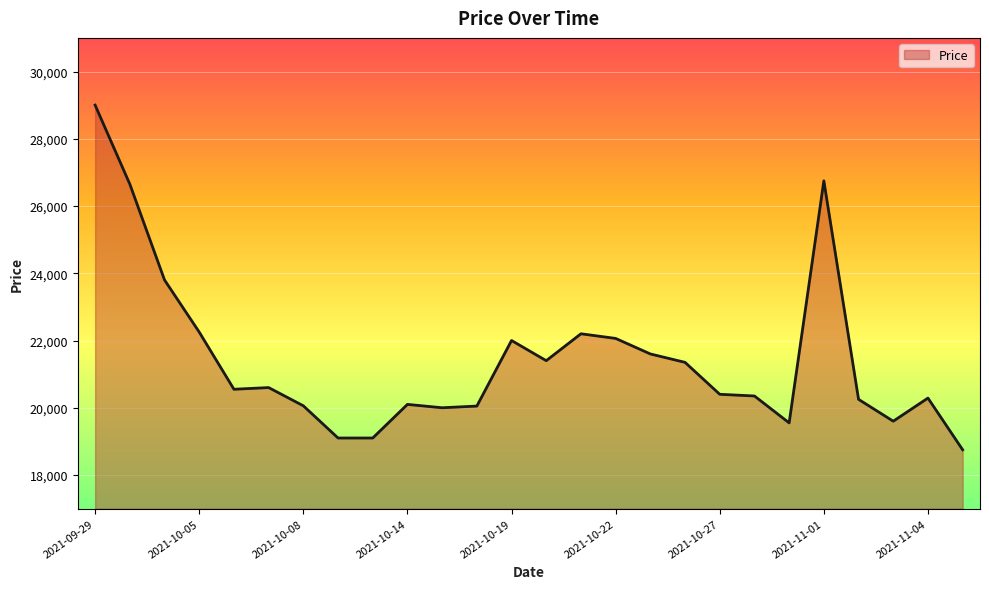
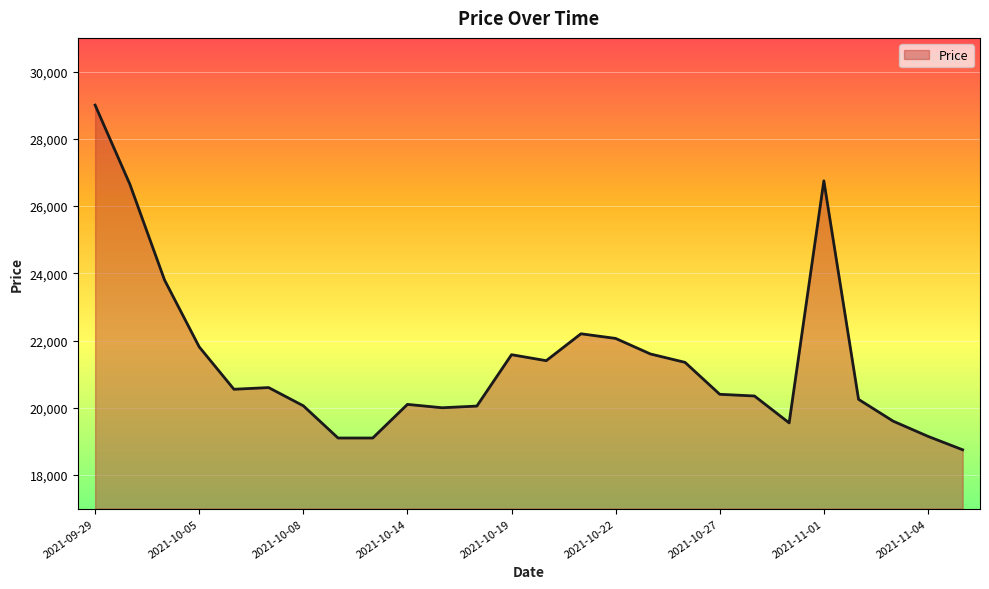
2021-10-05: 22,300 -> 21,800
2021-10-19: 22,000 -> 21,600
2021-11-04: 20,300 -> 19,200
